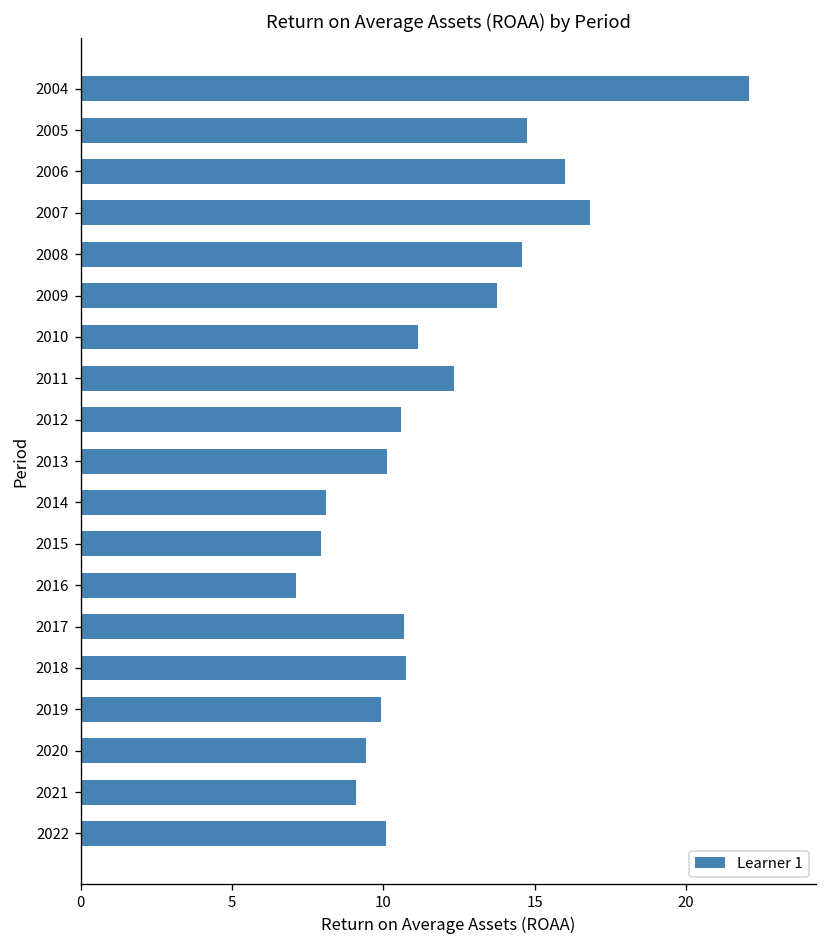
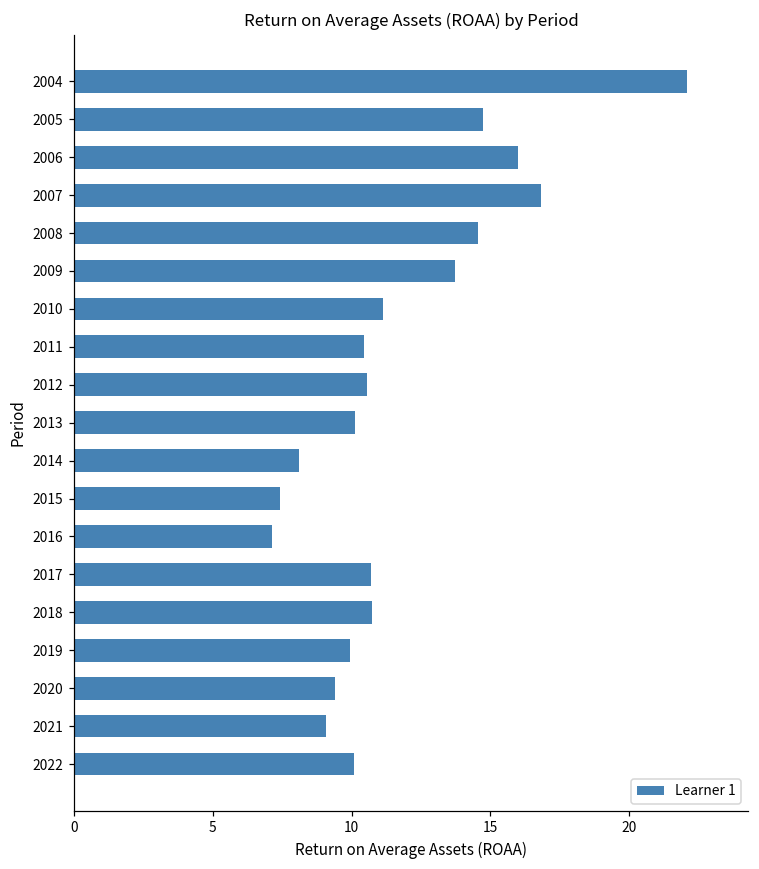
2011: 12.3 -> 10.5
2015: 7.9 -> 7.4
